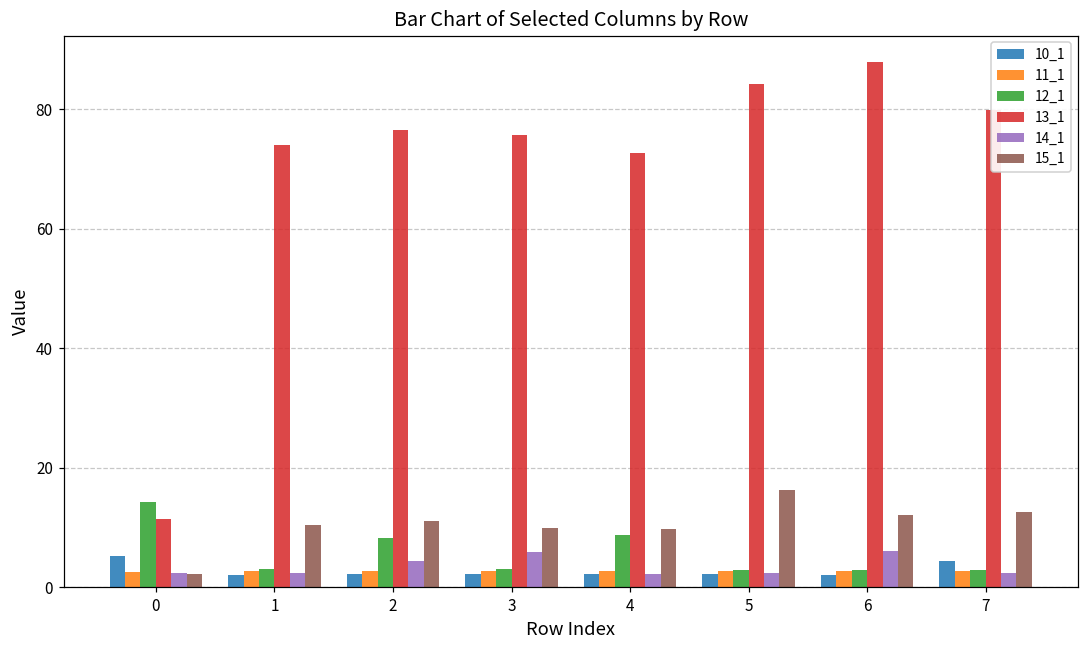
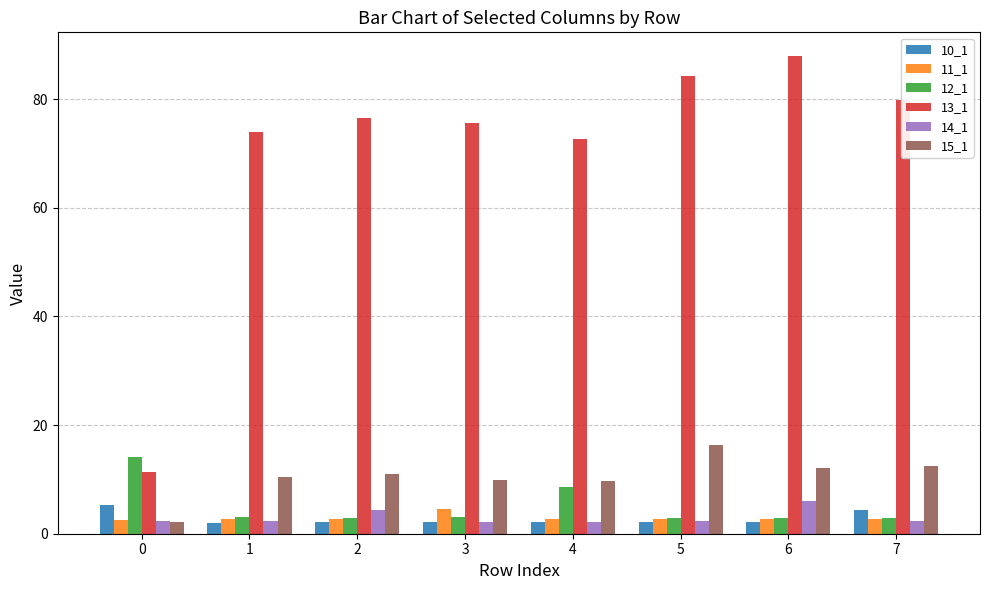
12_1, 2: 8 -> 3
11_1, 3: 3 -> 5
14_1, 3: 6 -> 2
